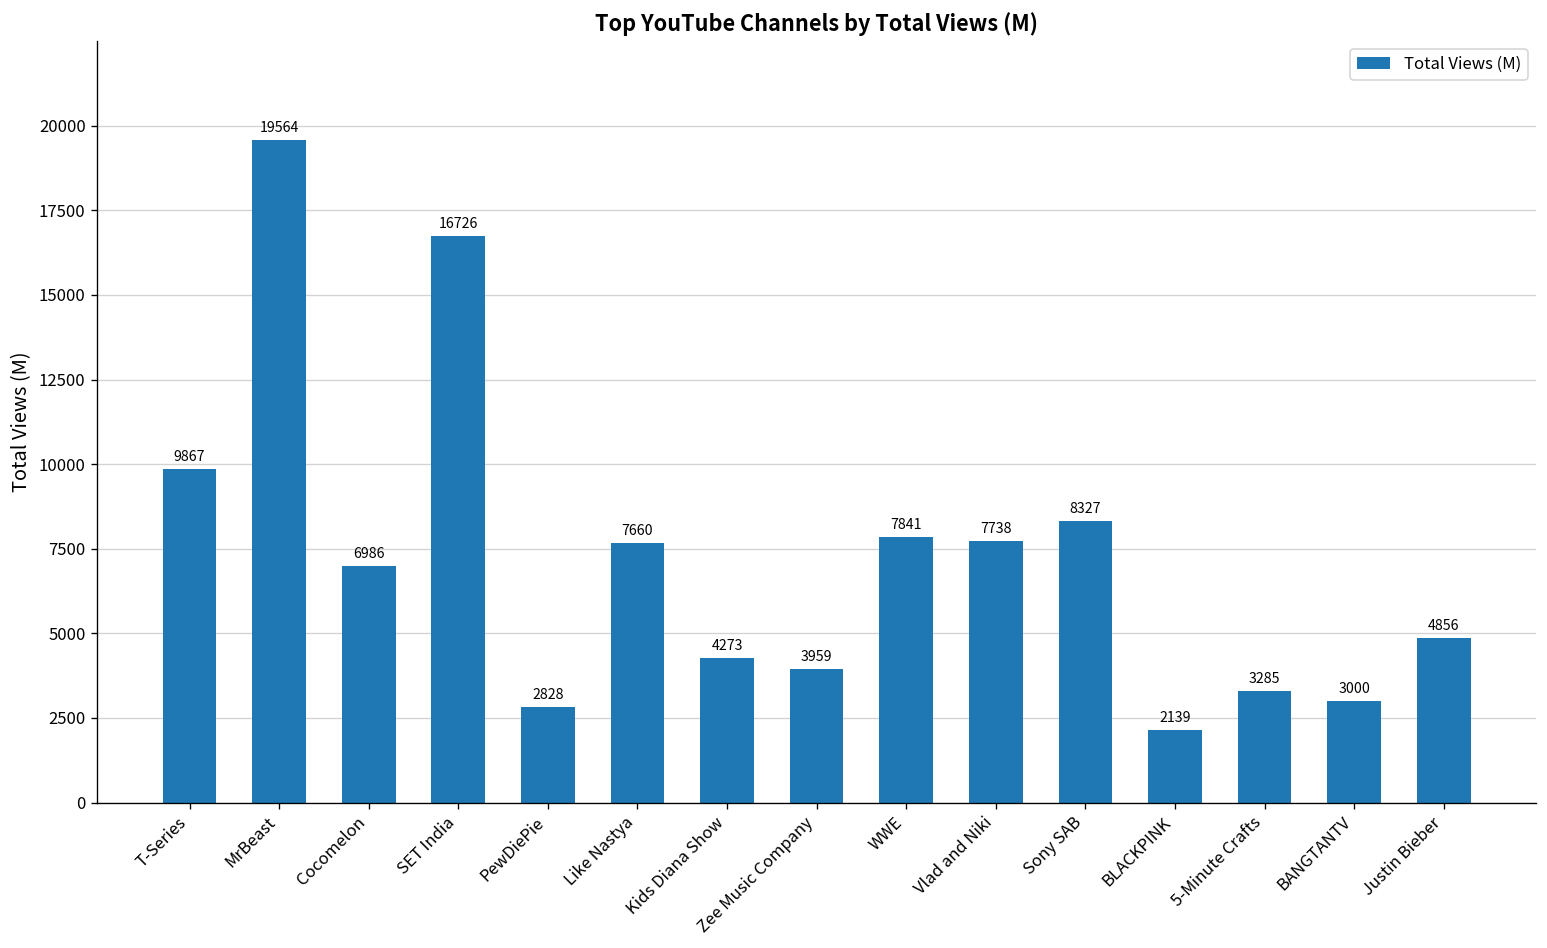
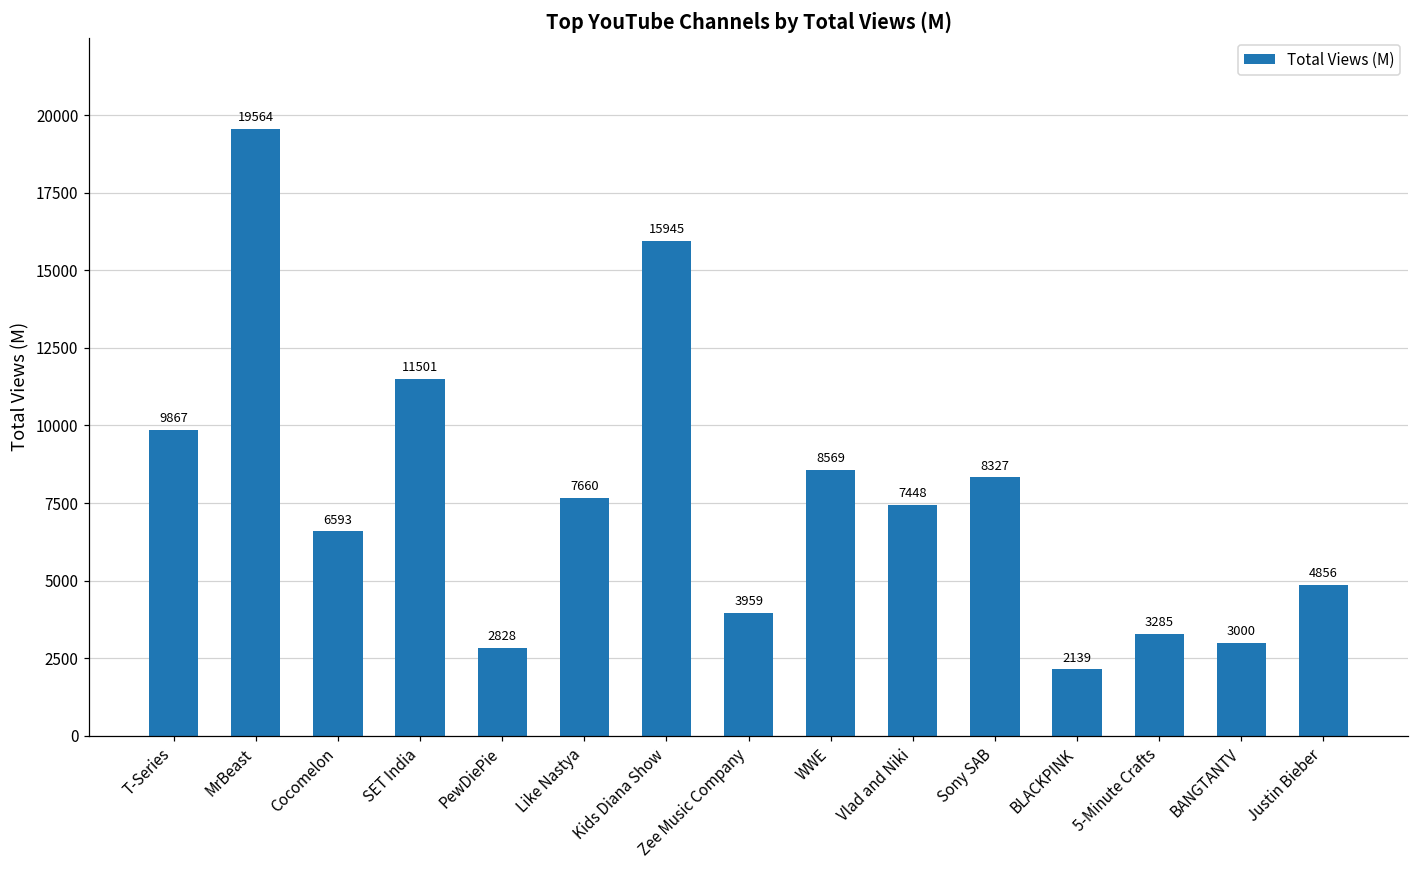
Cocomelon: 6986 -> 6593
SET India: 16726 -> 11501
Kids Diana Show: 4273 -> 15945
WWE: 7841 -> 8569
Vlad and Niki: 7738 -> 7448
